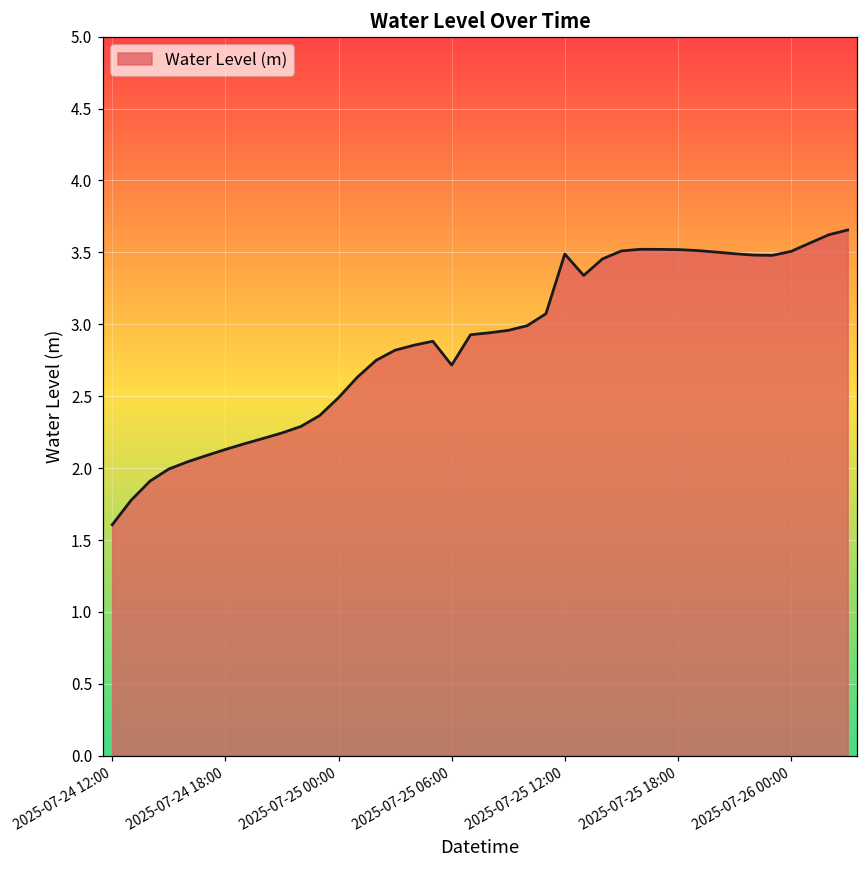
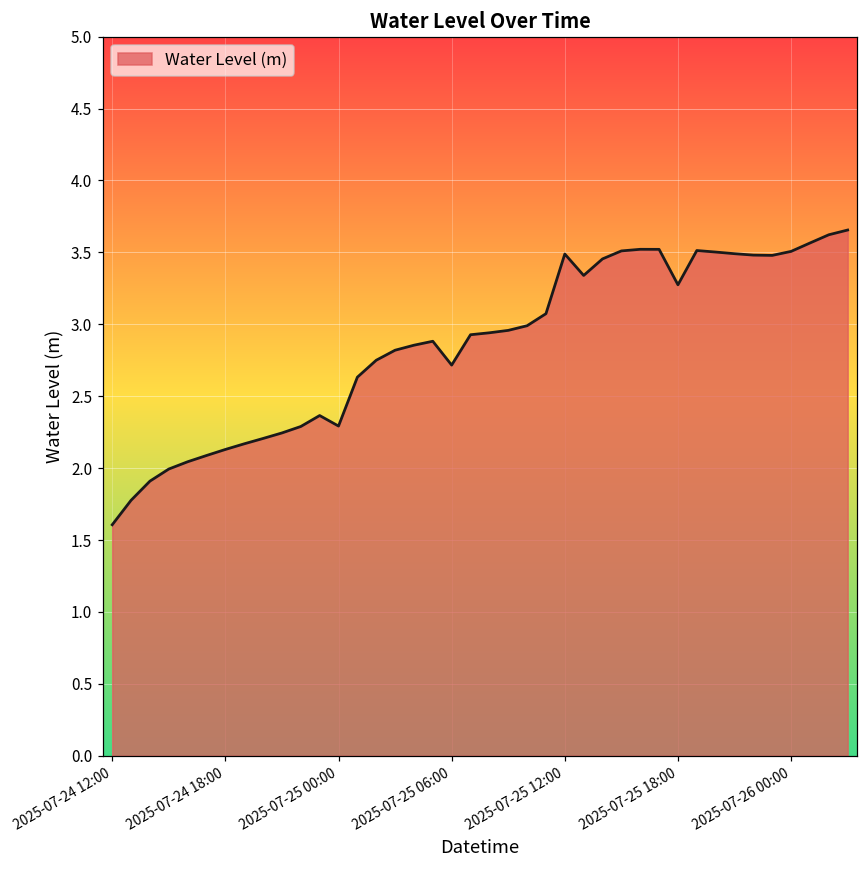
2025-07-25 00:00: 2.49 -> 2.29
2025-07-25 18:00: 3.52 -> 3.27
